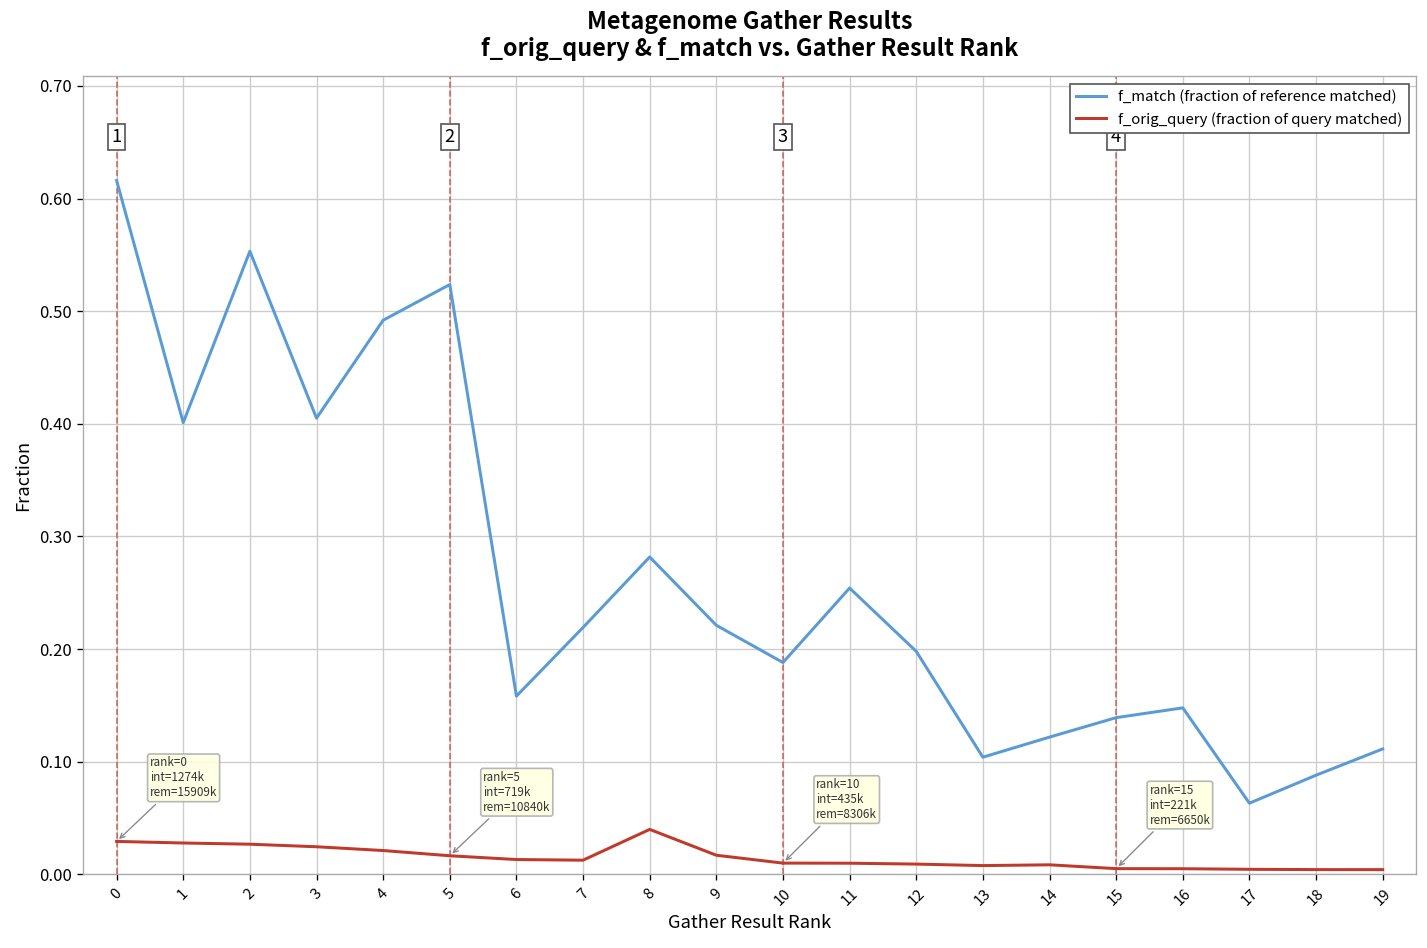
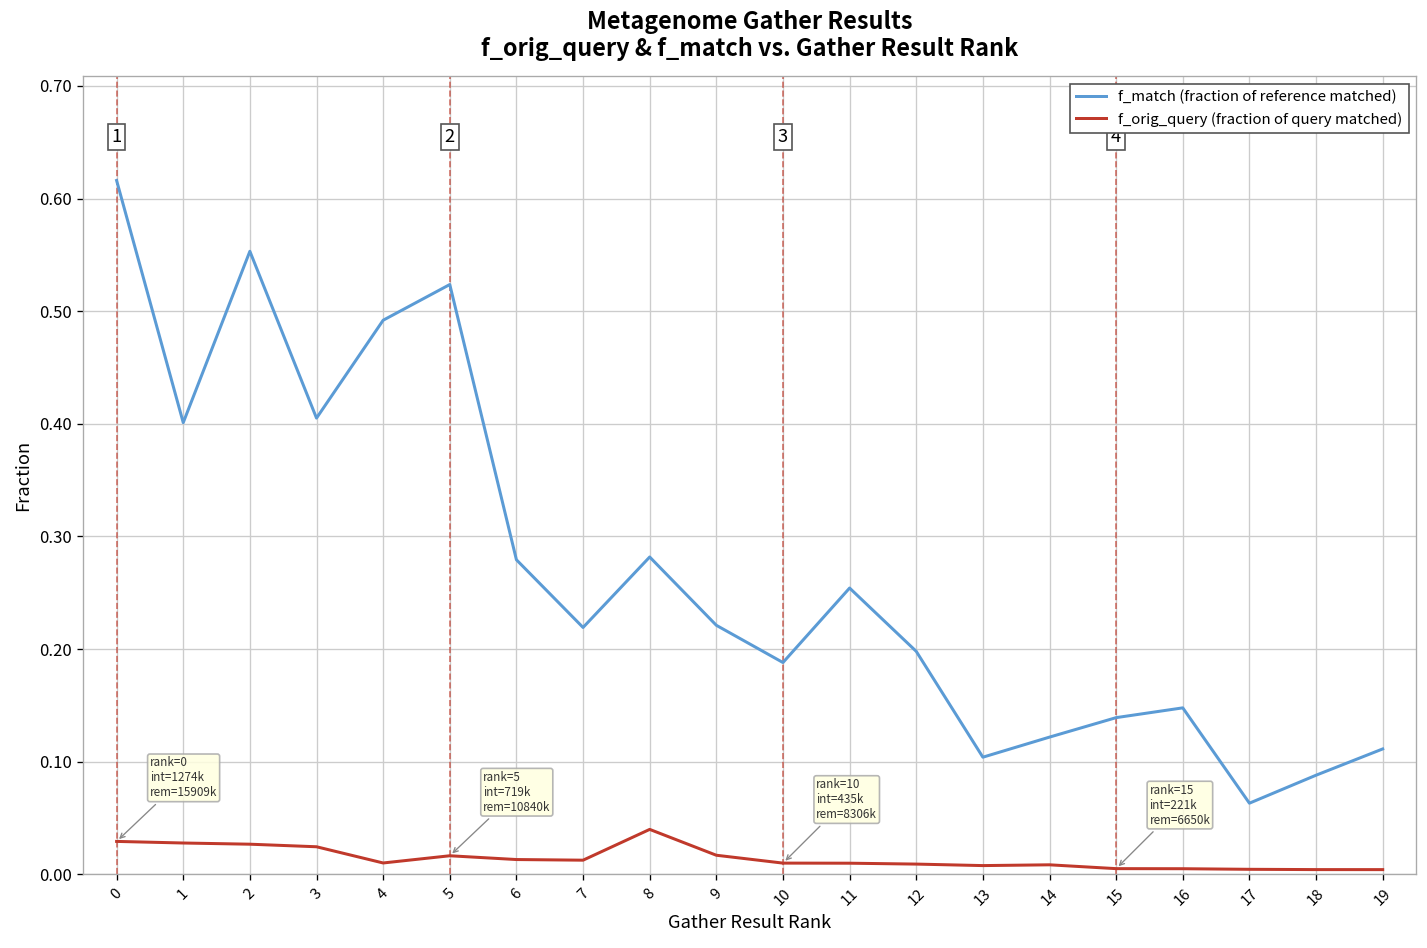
f_orig_query (fraction of query matched), 4: 0.02 -> 0.01
f_match (fraction of reference matched), 6: 0.16 -> 0.28
